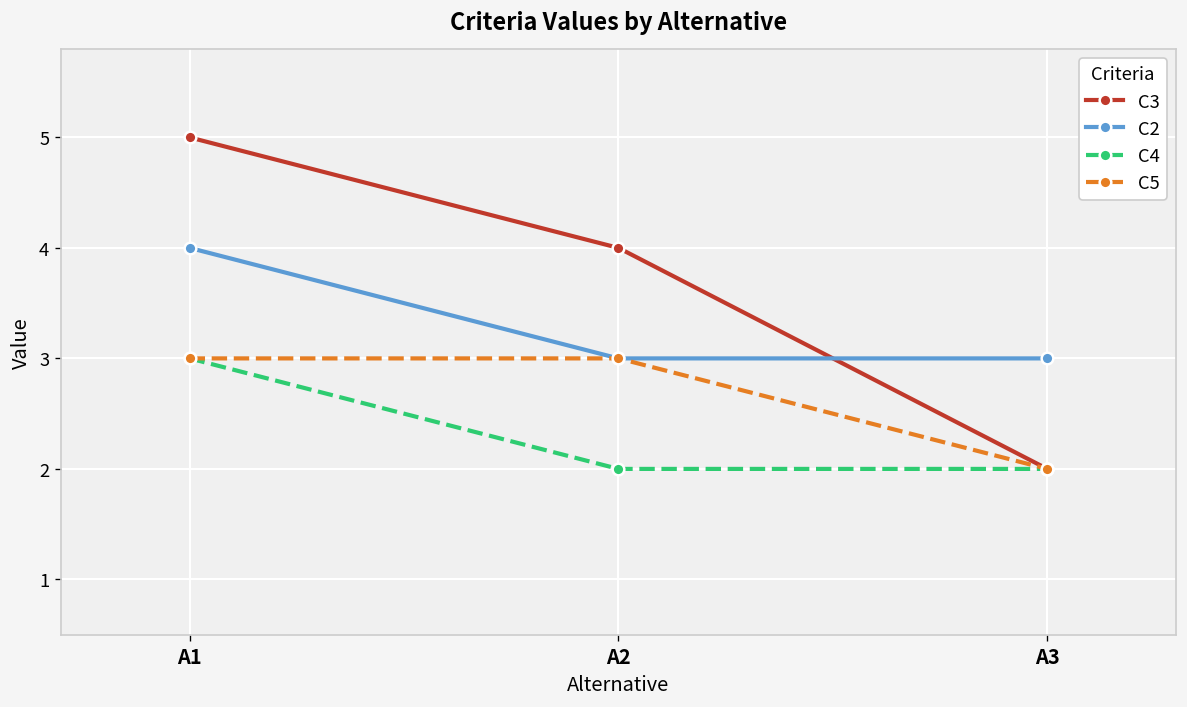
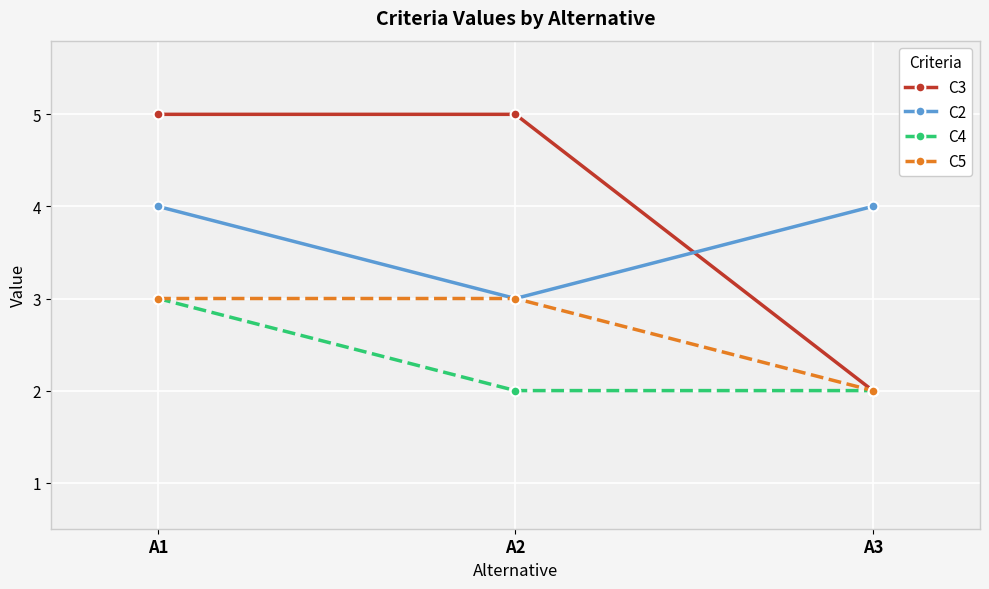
C3, A2: 4 -> 5
C2, A3: 3 -> 4
